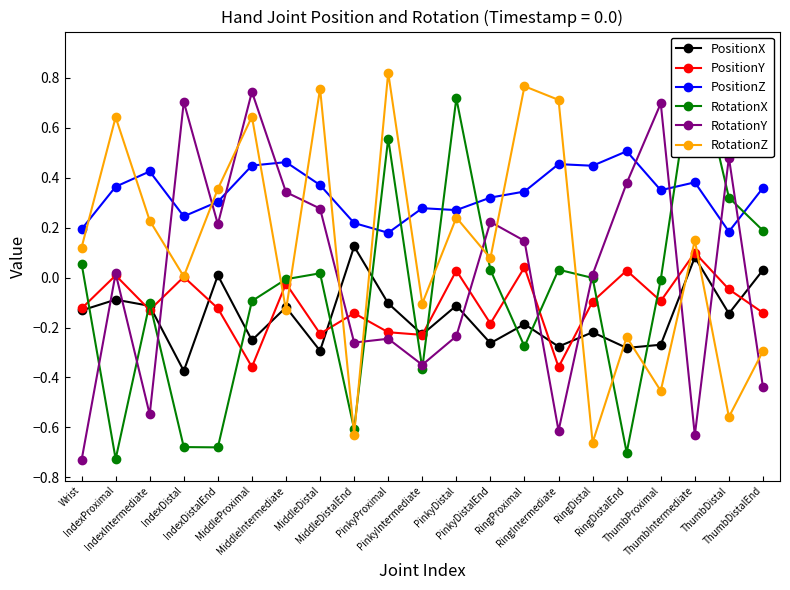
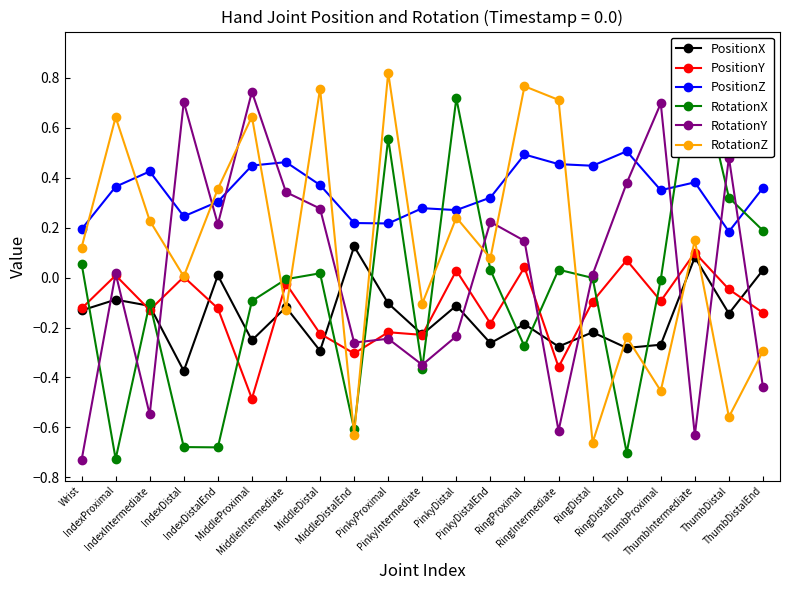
PositionY, MiddleProximal: -0.36 -> -0.48
PositionY, MiddleDistalEnd: -0.14 -> -0.30
PositionZ, PinkyProximal: 0.18 -> 0.22
PositionZ, RingProximal: 0.34 -> 0.49
PositionY, RingDistalEnd: 0.03 -> 0.07
